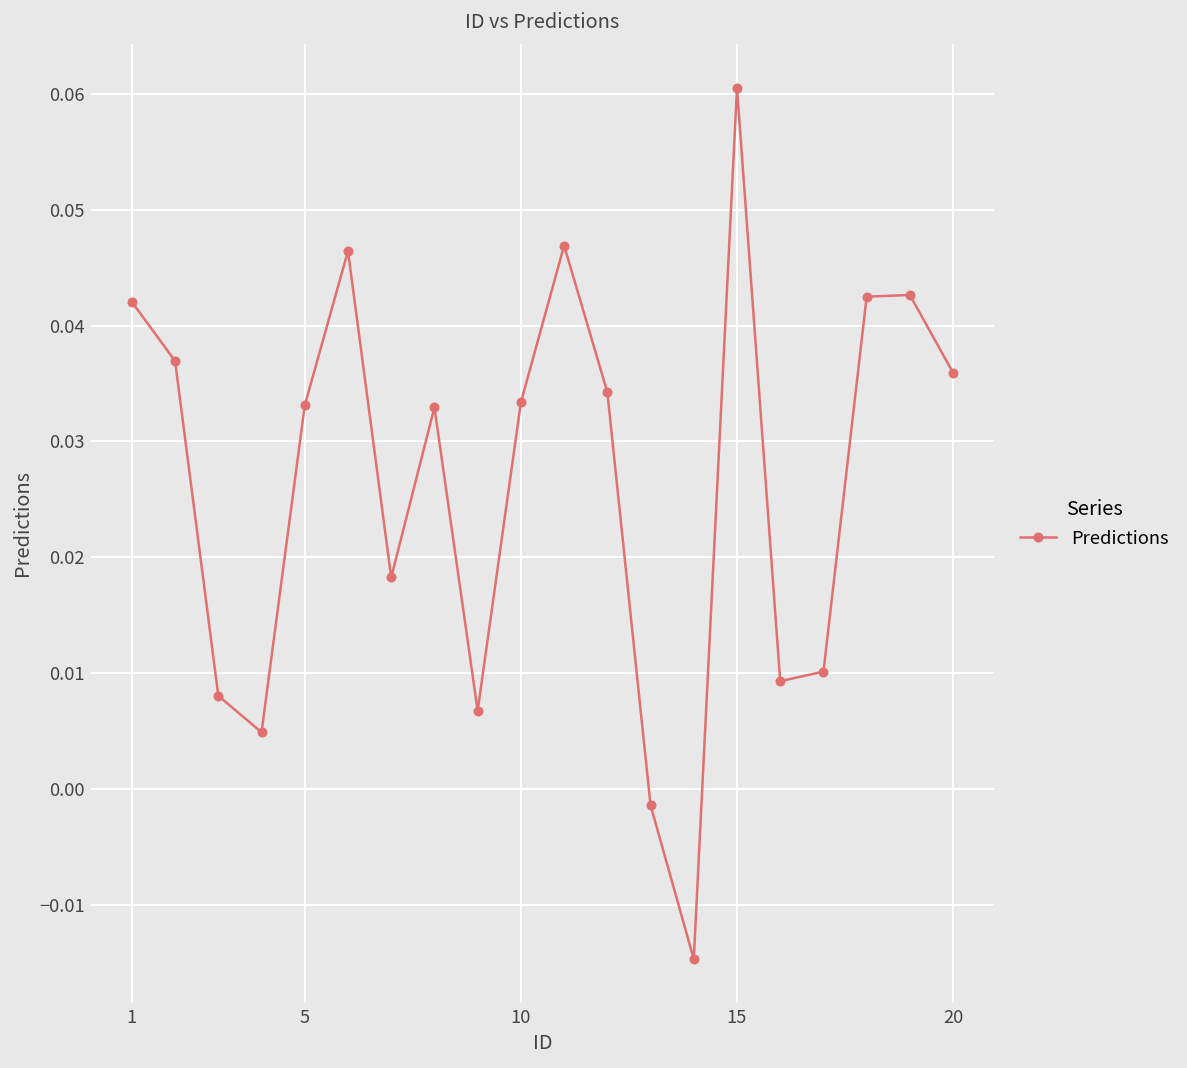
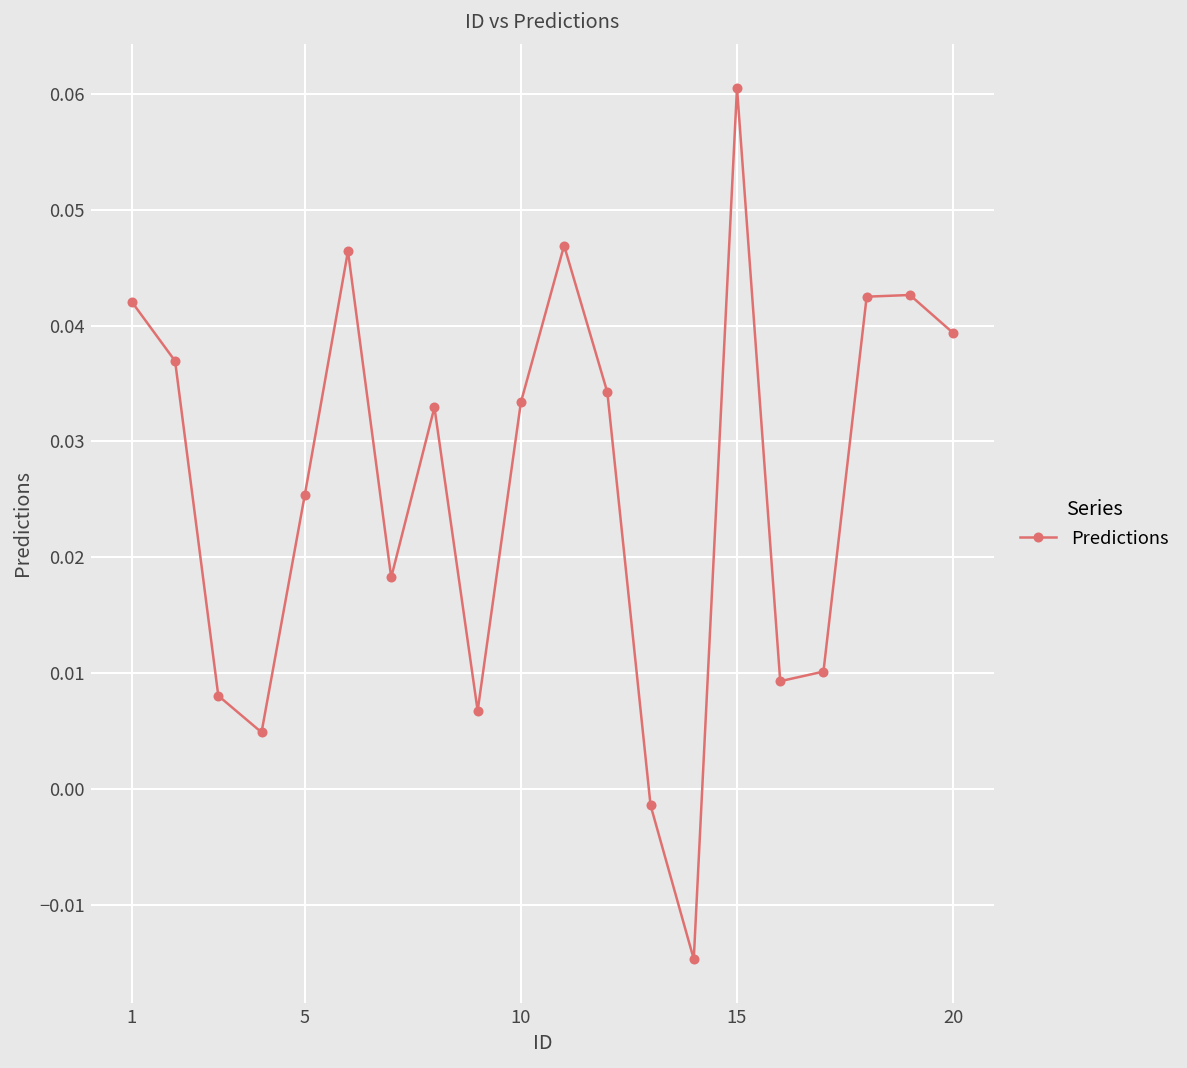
5: 0.033 -> 0.025
20: 0.036 -> 0.039
